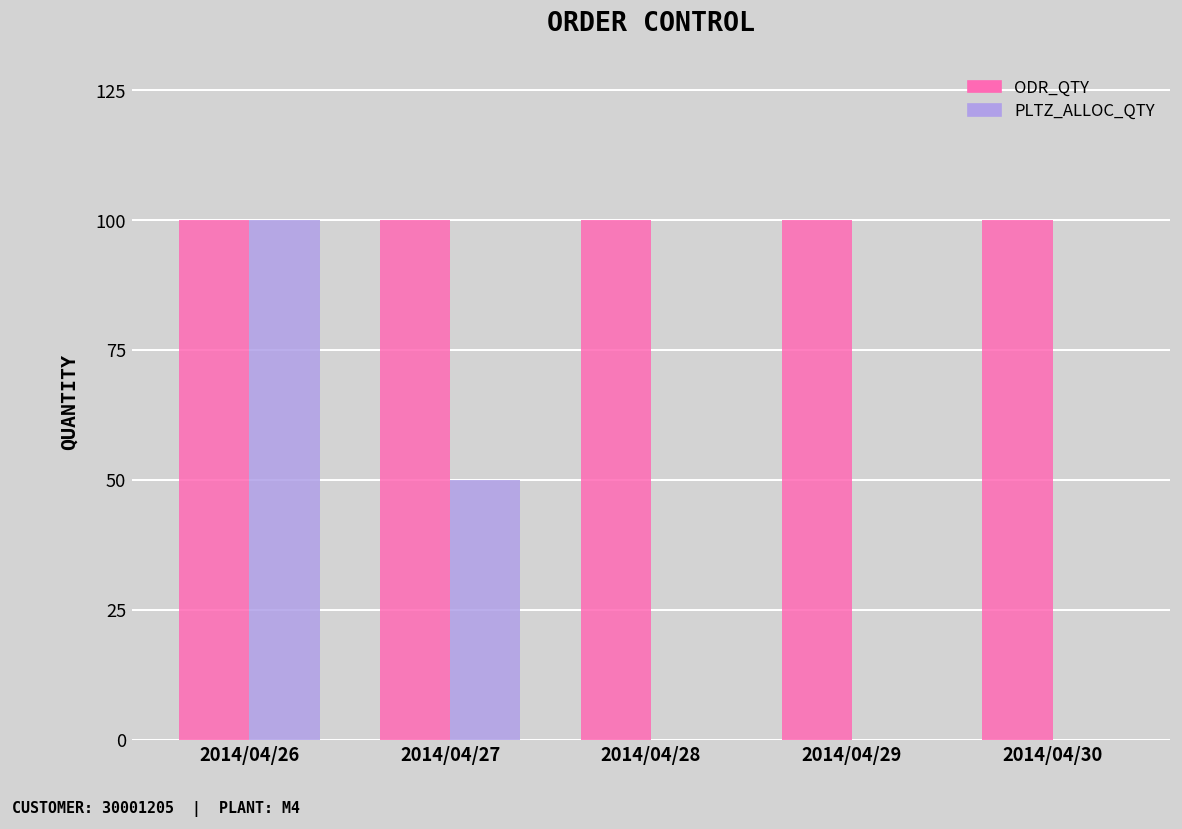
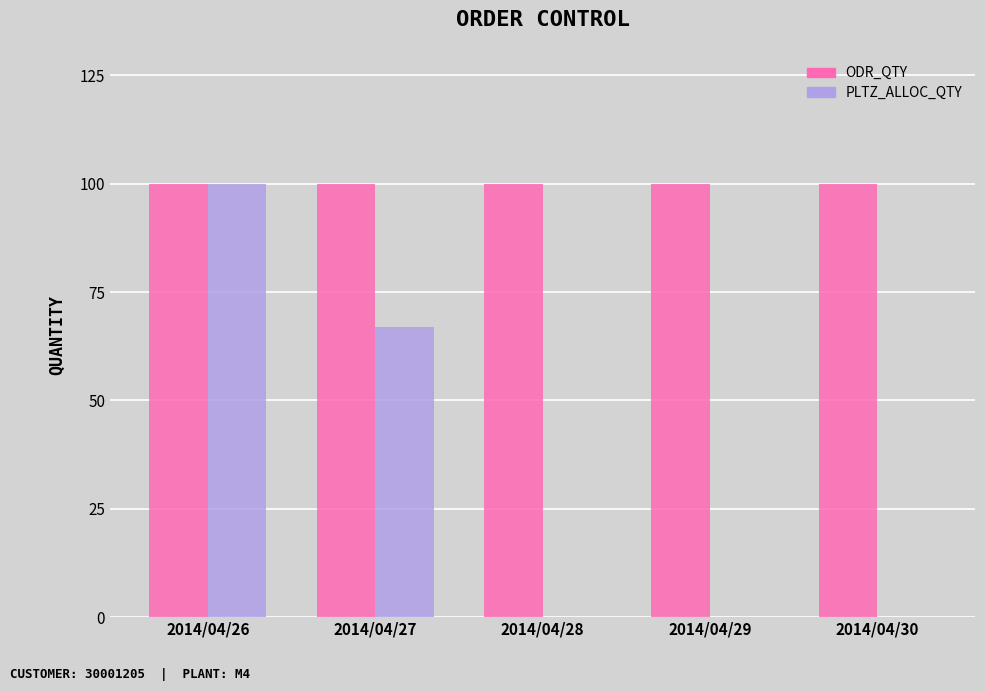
PLTZ_ALLOC_QTY, 2014/04/27: 50 -> 67
